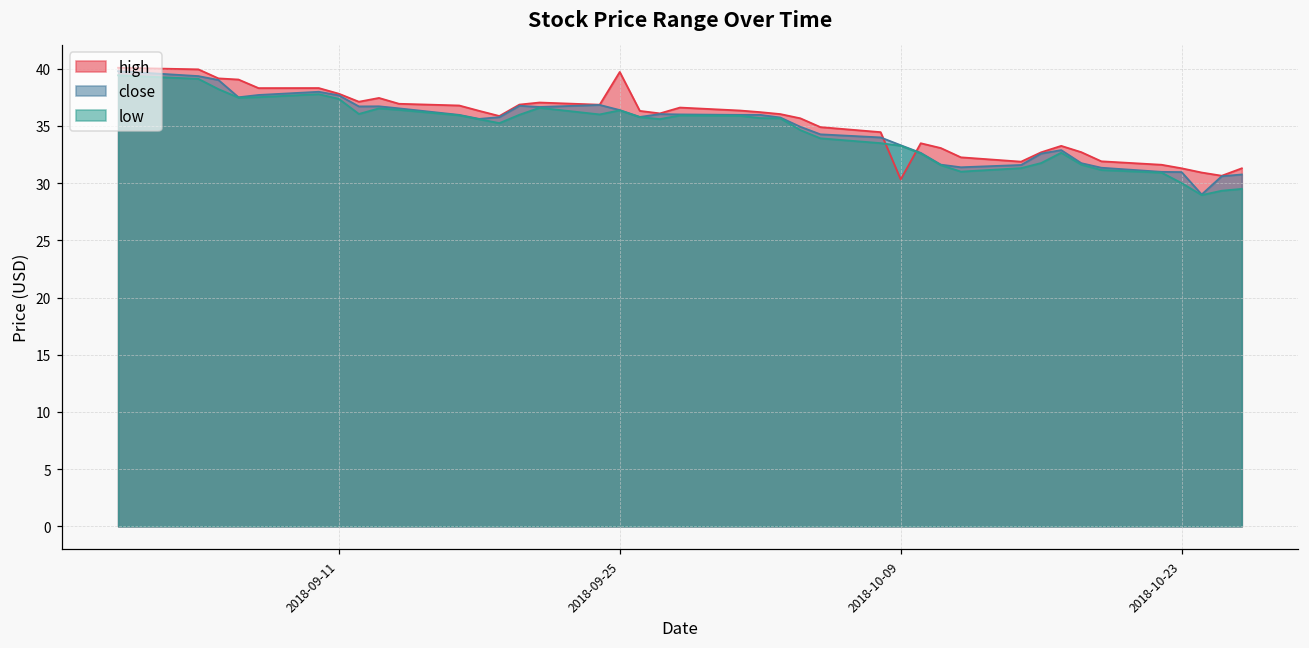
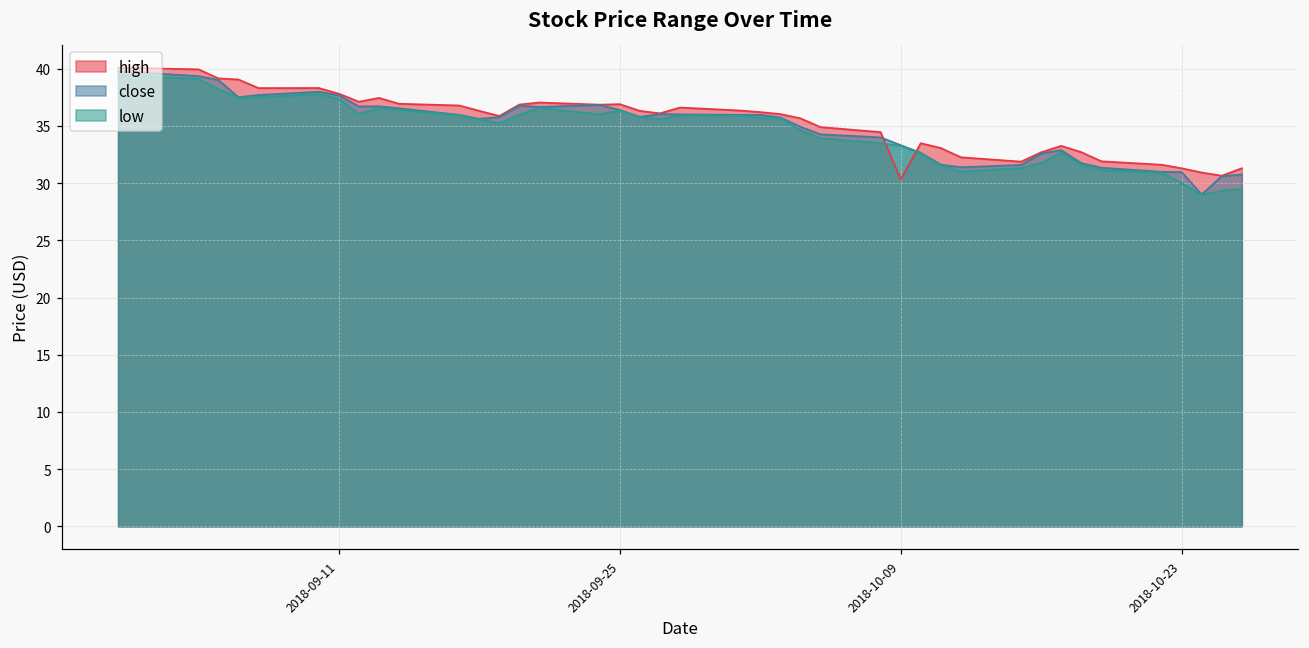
high, 2018-09-25: 39.7 -> 36.9
